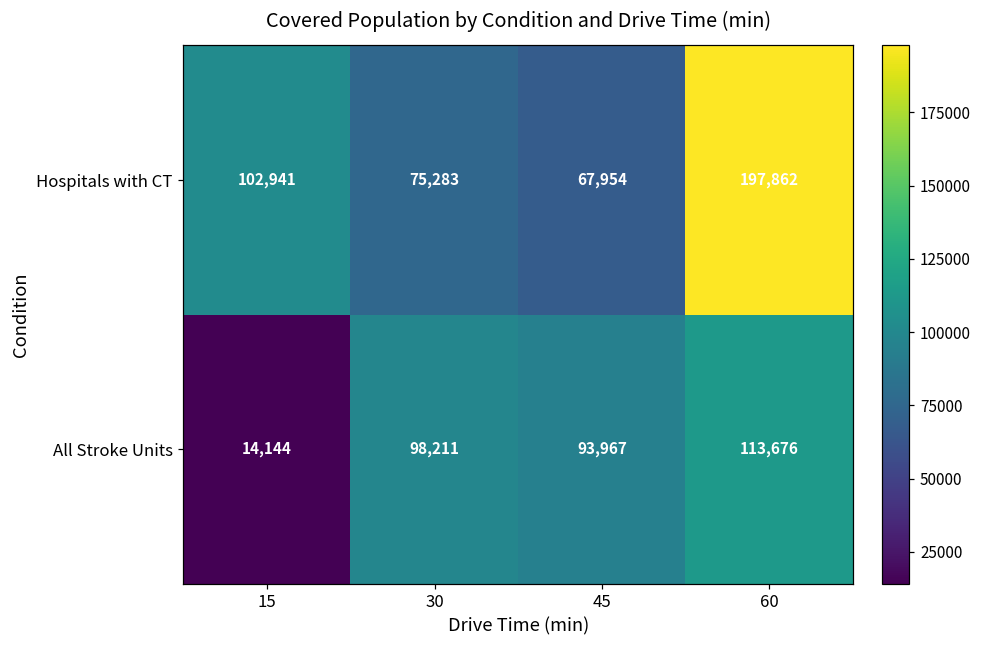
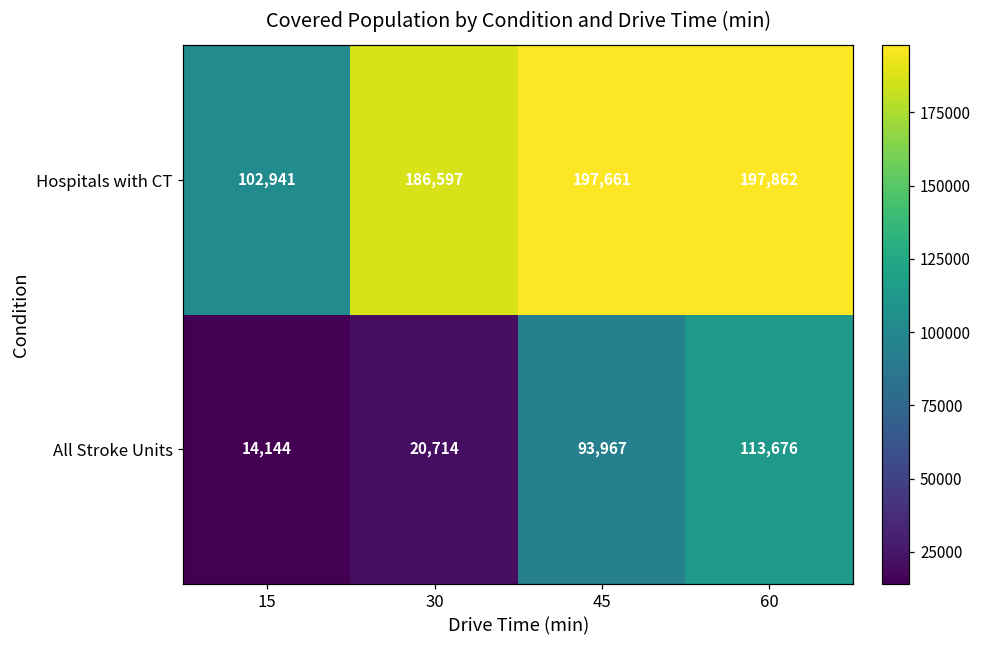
Hospitals with CT, 30: 75,283 -> 186,597
Hospitals with CT, 45: 67,954 -> 197,661
All Stroke Units, 30: 98,211 -> 20,714
